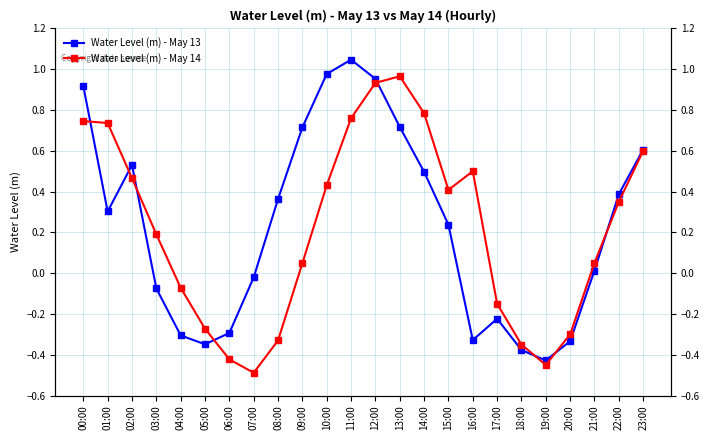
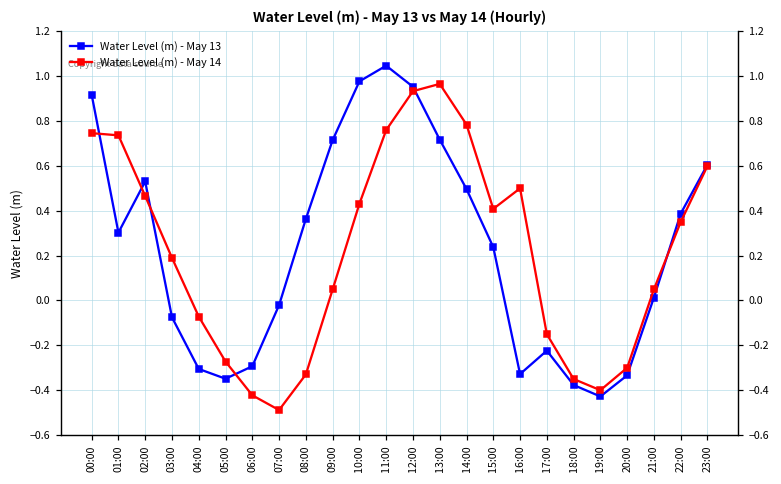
Water Level (m) - May 14, 19:00: -0.45 -> -0.40
